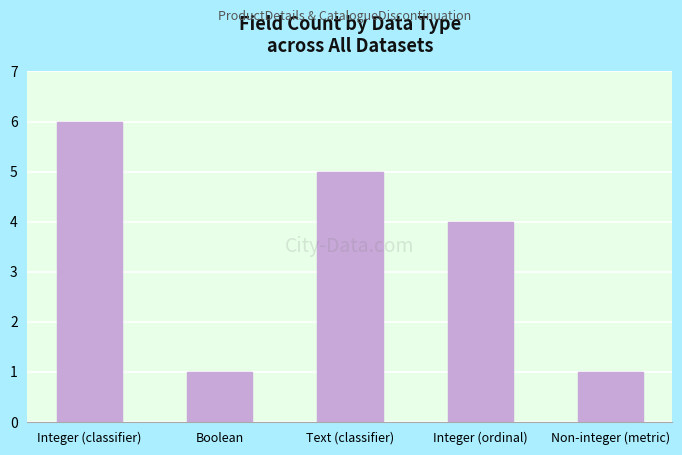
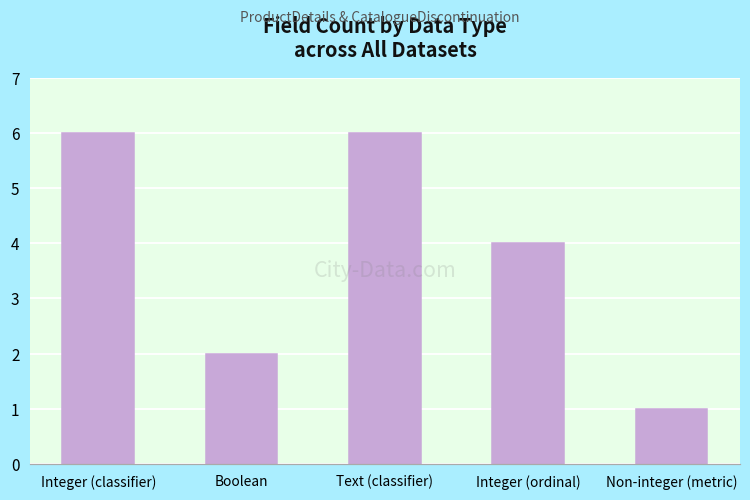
Boolean: 1 -> 2
Text (classifier): 5 -> 6
